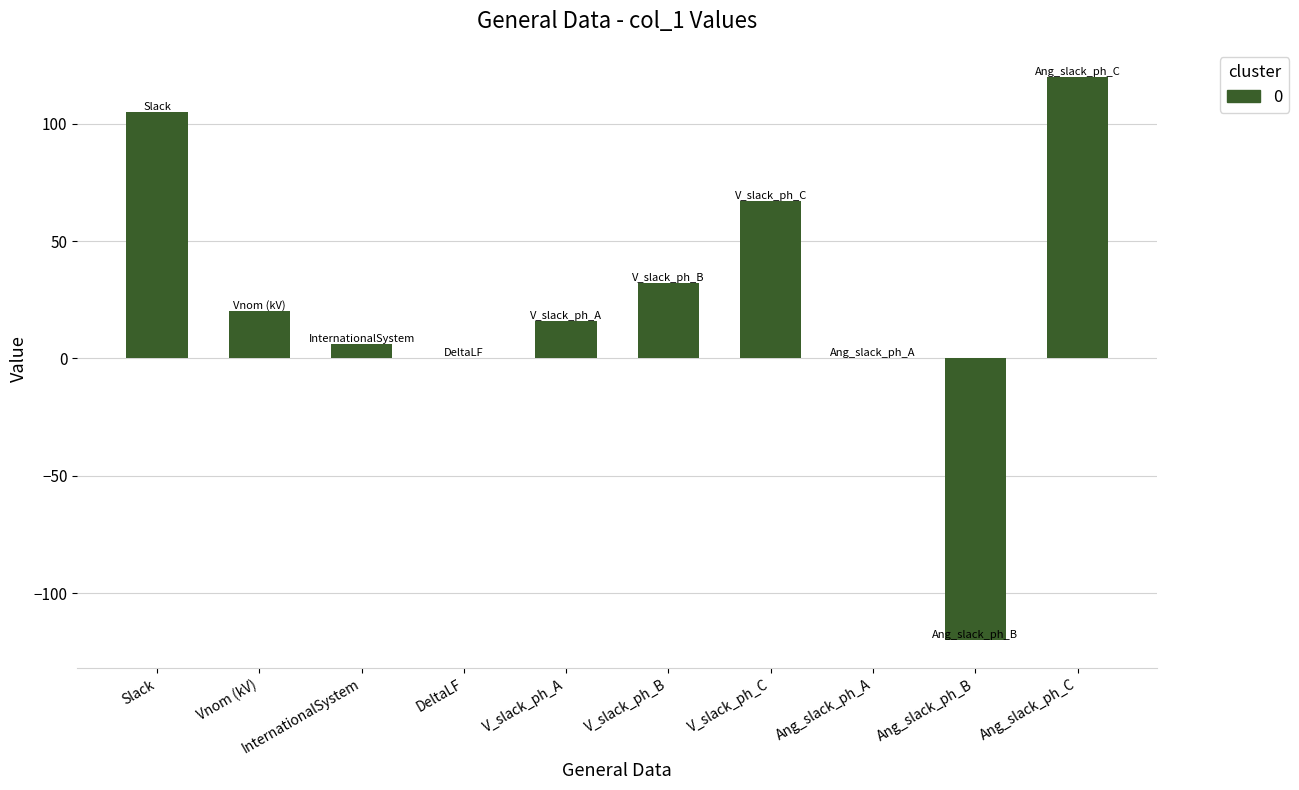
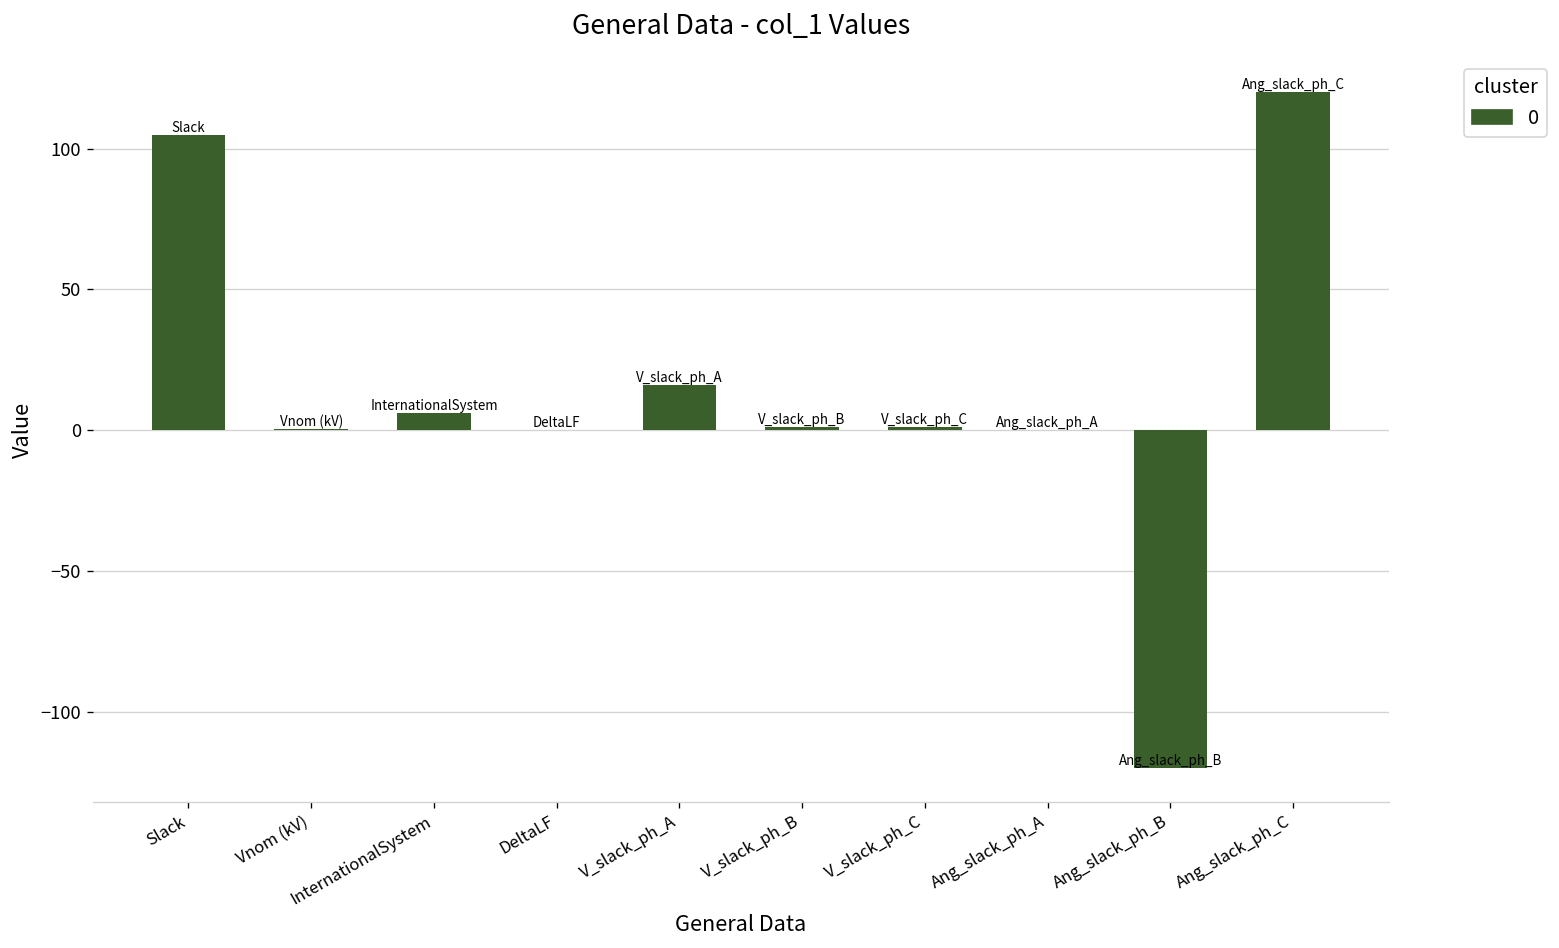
Vnom (kV): 20 -> 0
V_slack_ph_B: 32 -> 1
V_slack_ph_C: 67 -> 1
